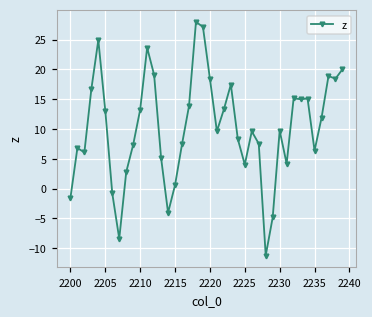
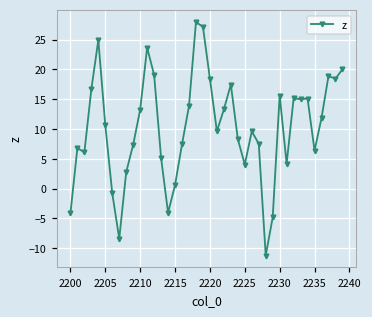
2200: -2 -> -4
2205: 13 -> 11
2230: 10 -> 16
